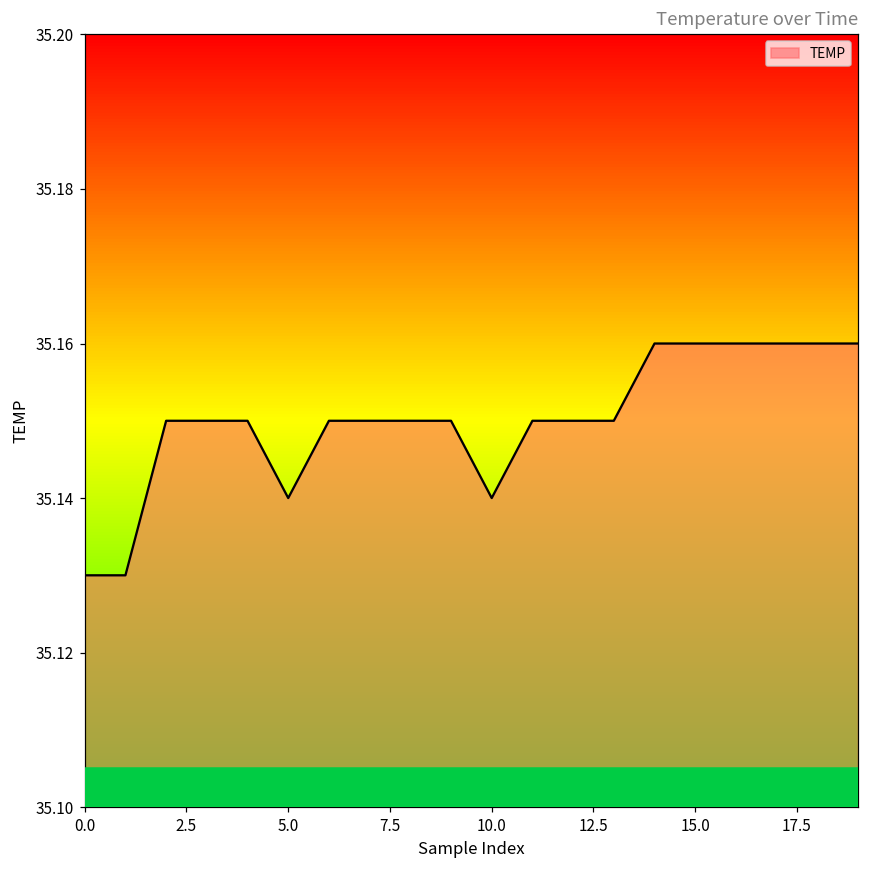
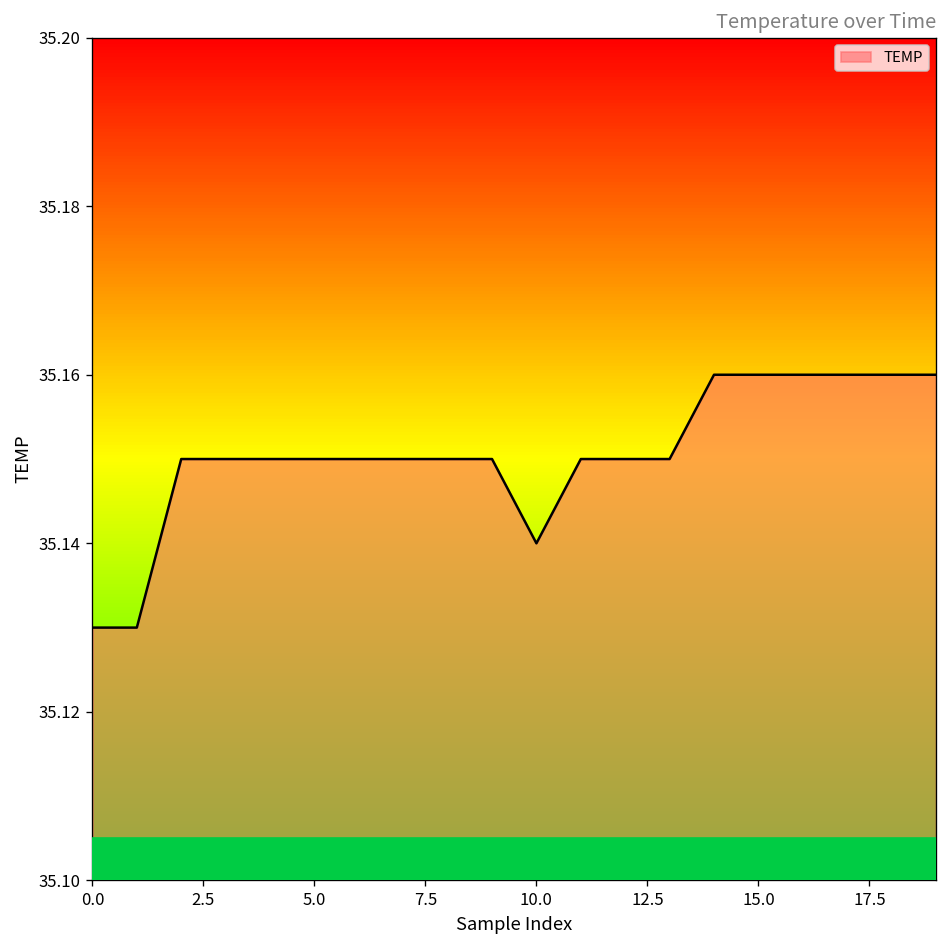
5.0: 35.14 -> 35.15
